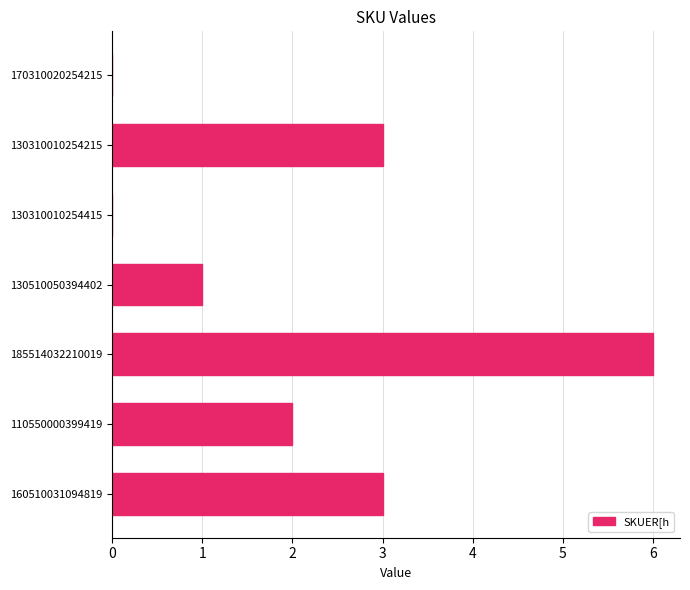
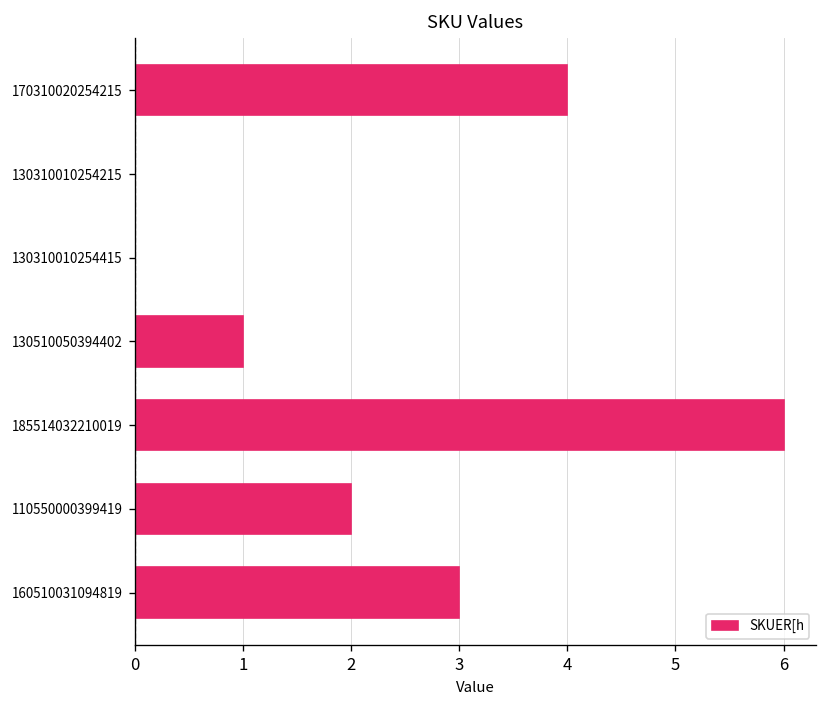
170310020254215: 0 -> 4
130310010254215: 3 -> 0
